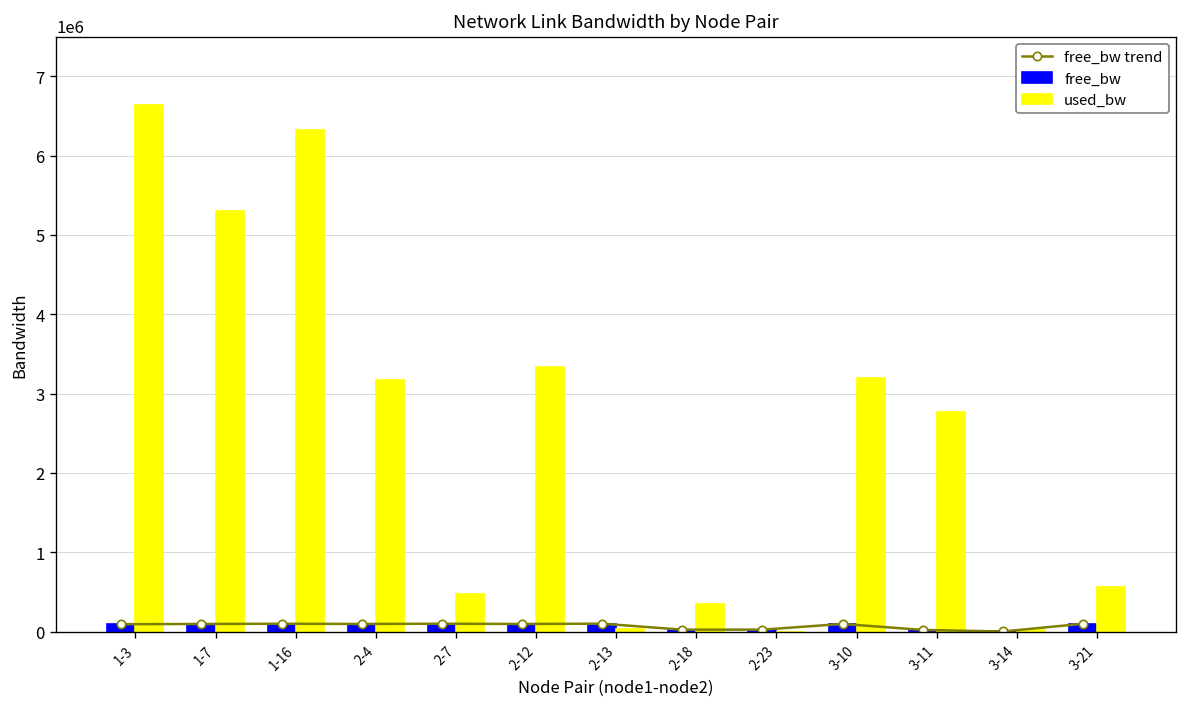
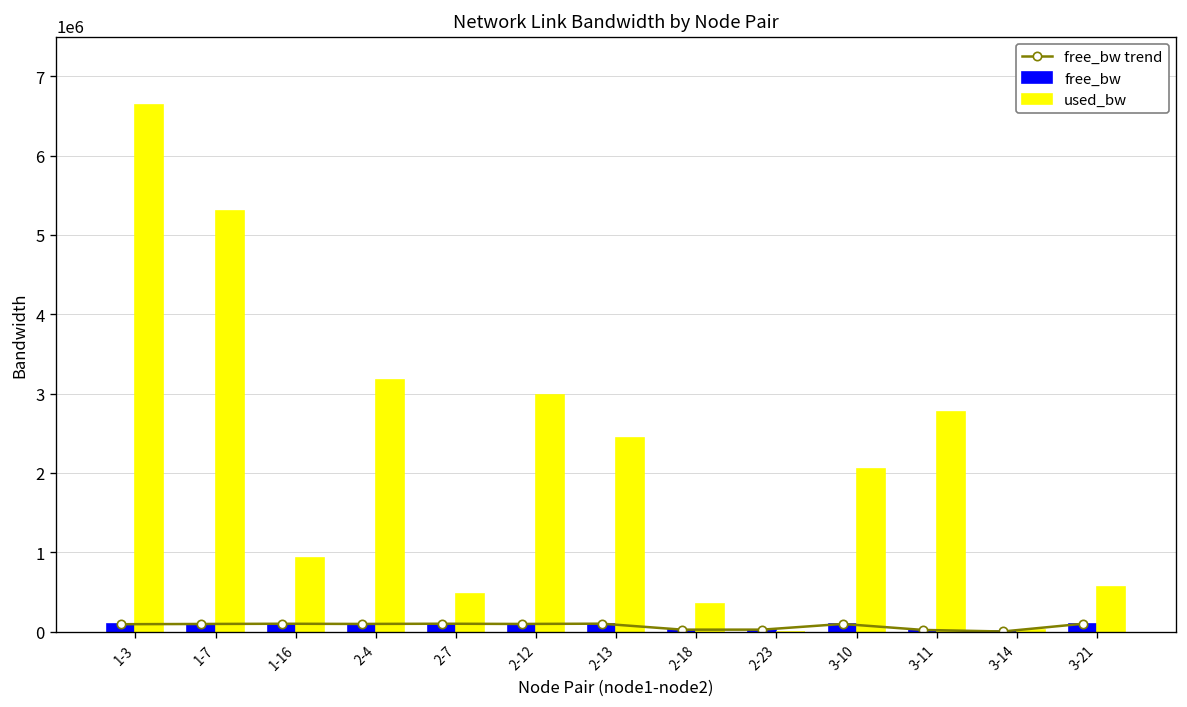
used_bw, 1-16: 6300000 -> 900000
used_bw, 2-12: 3300000 -> 3000000
used_bw, 2-13: 0 -> 2400000
used_bw, 3-10: 3200000 -> 2100000
